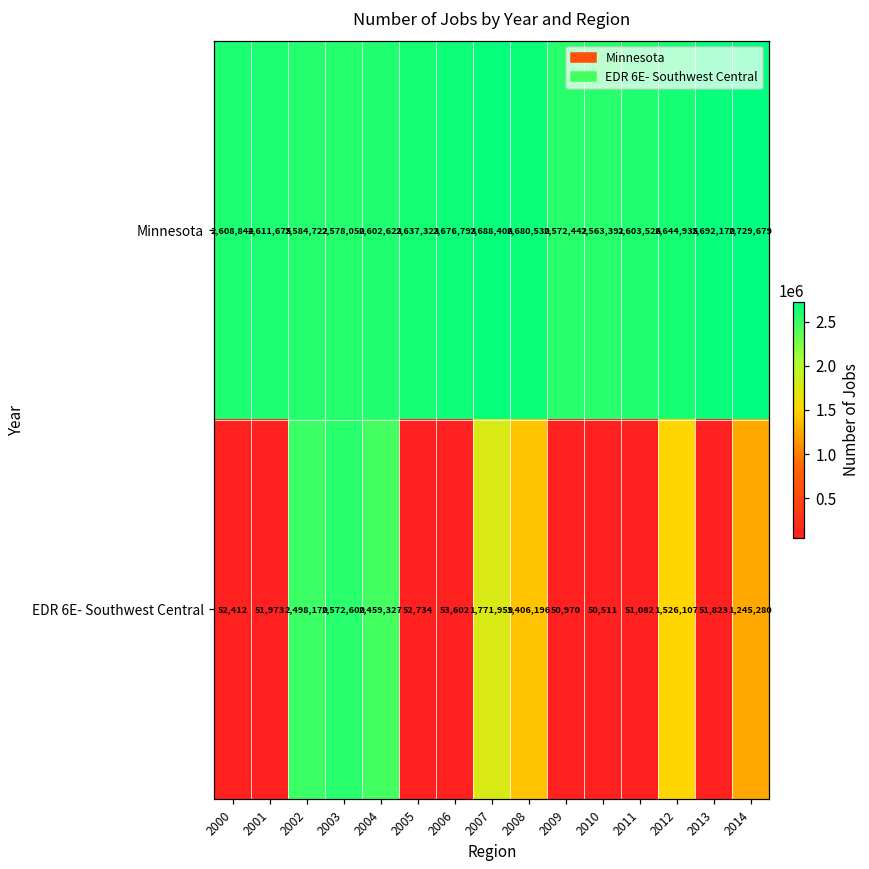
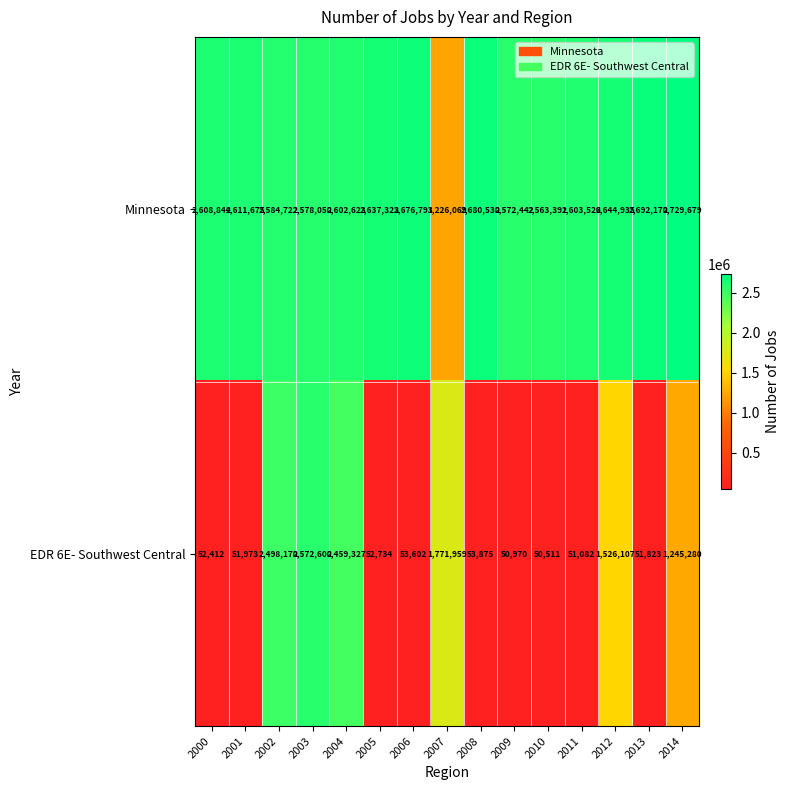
Minnesota, 2007: 2,688,406 -> 1,226,069
EDR 6E- Southwest Central, 2008: 1,406,196 -> 53,875
